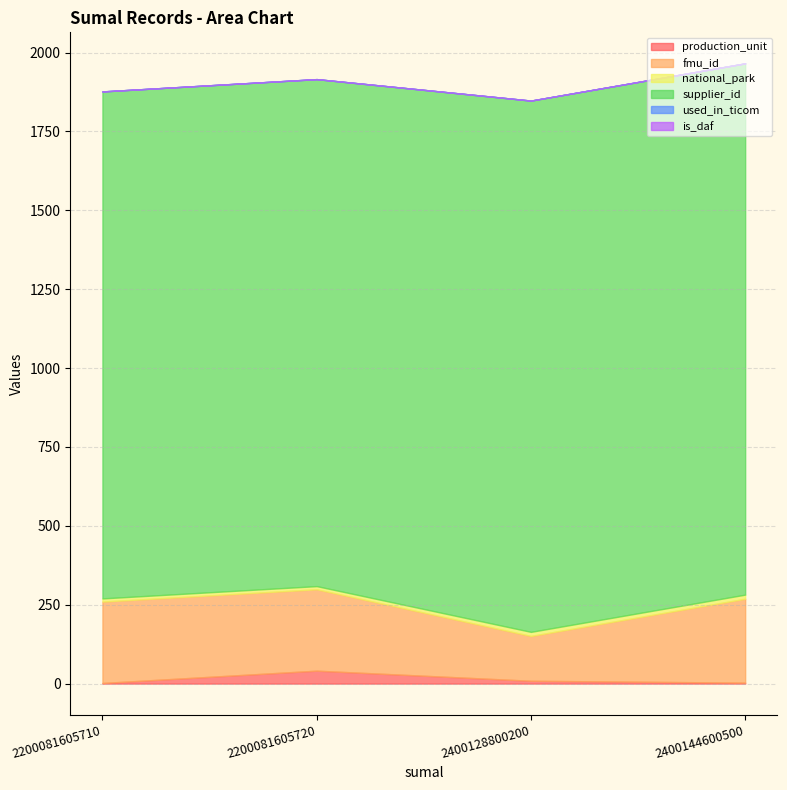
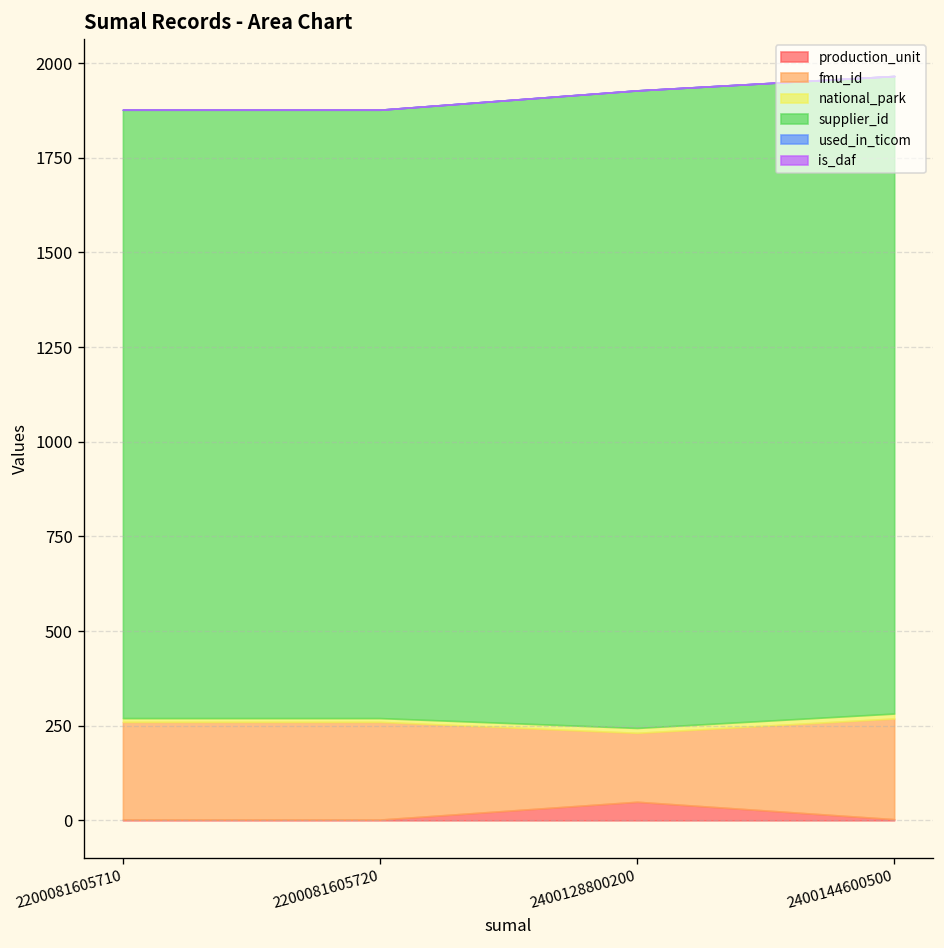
production_unit, 2200081605720: 40 -> 0
production_unit, 2400128800200: 10 -> 50
fmu_id, 2400128800200: 140 -> 180
